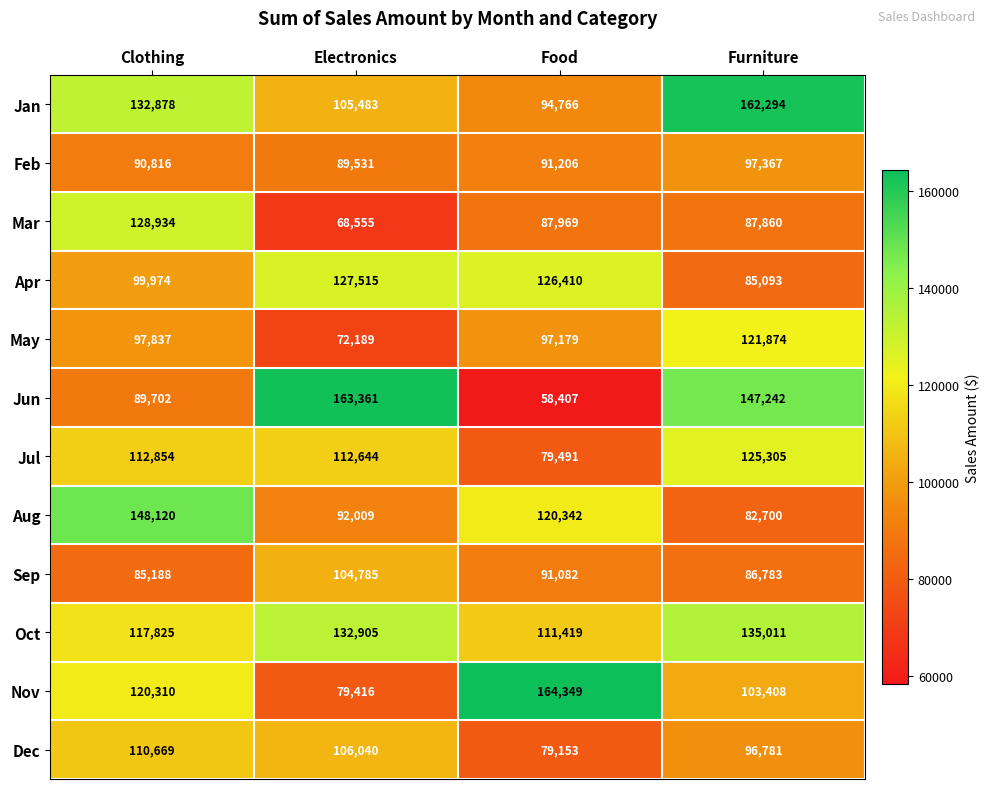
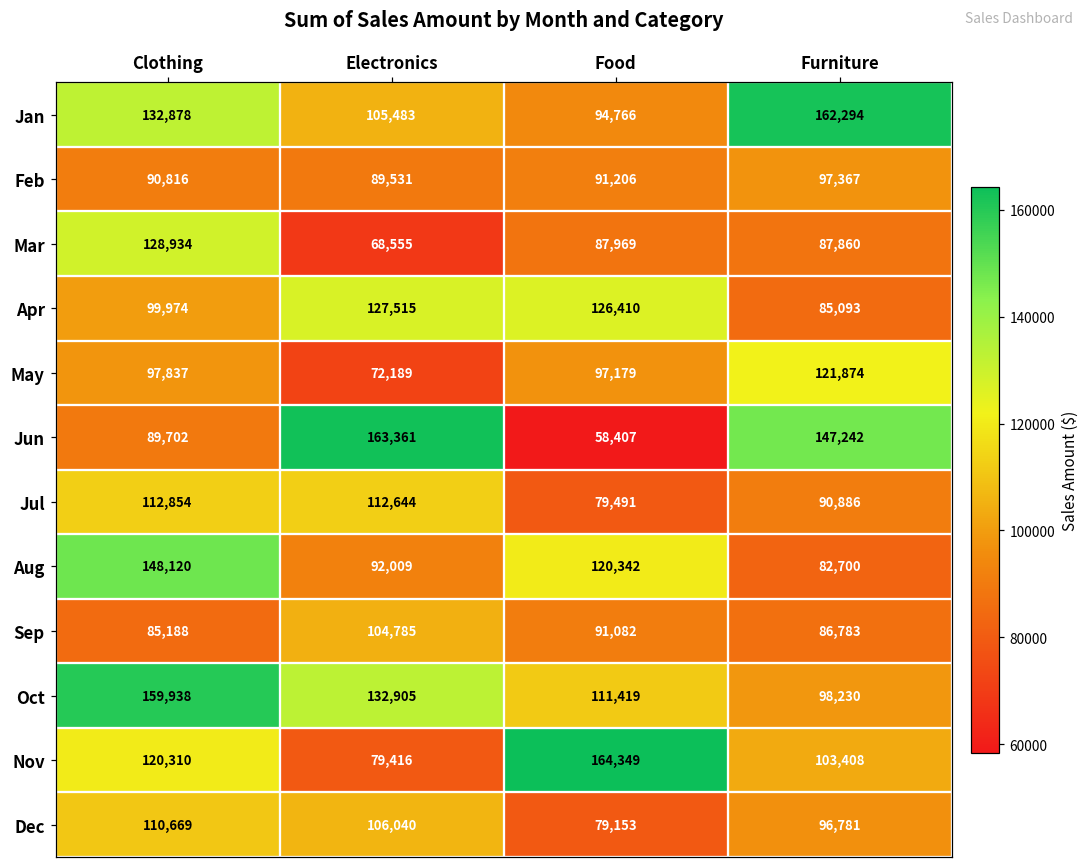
Jul, Furniture: 125,305 -> 90,886
Oct, Clothing: 117,825 -> 159,938
Oct, Furniture: 135,011 -> 98,230
